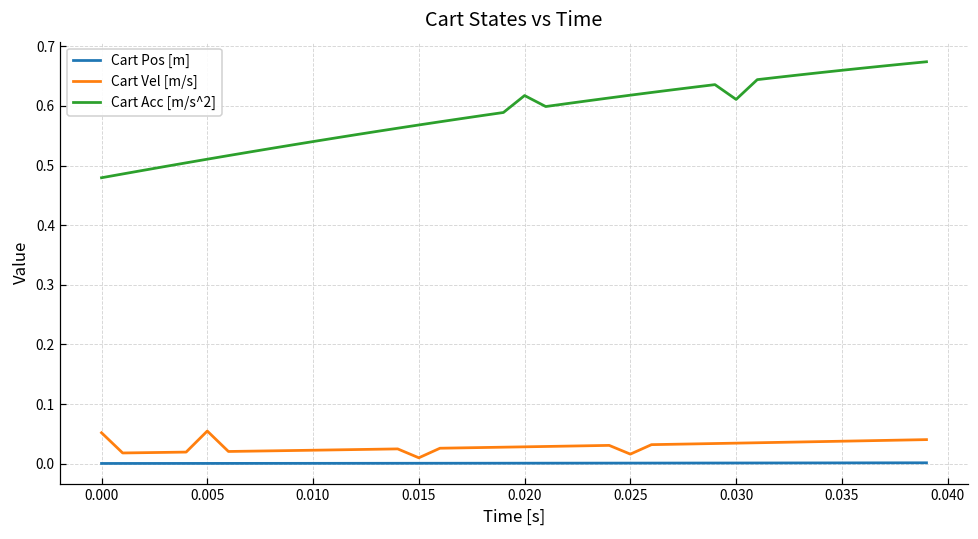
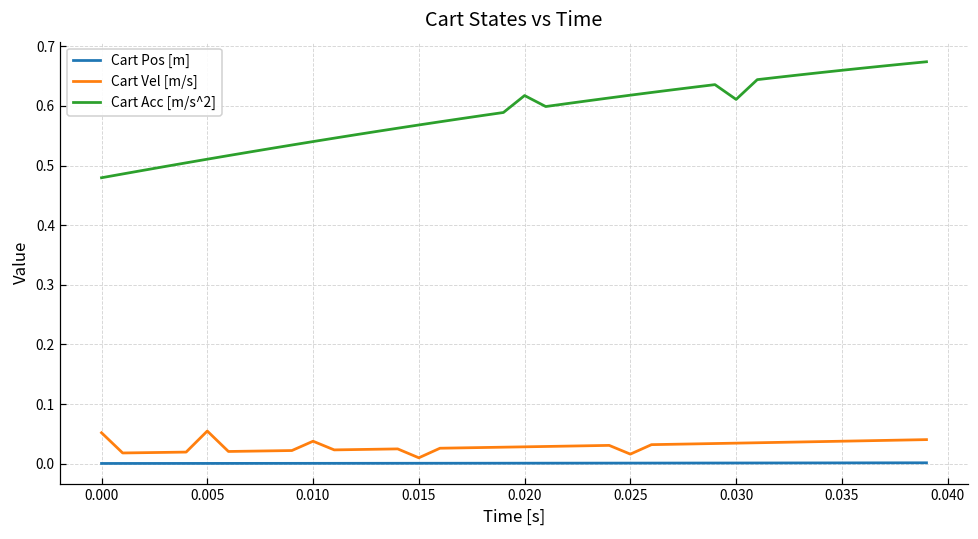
Cart Vel [m/s], 0.010: 0.02 -> 0.04
